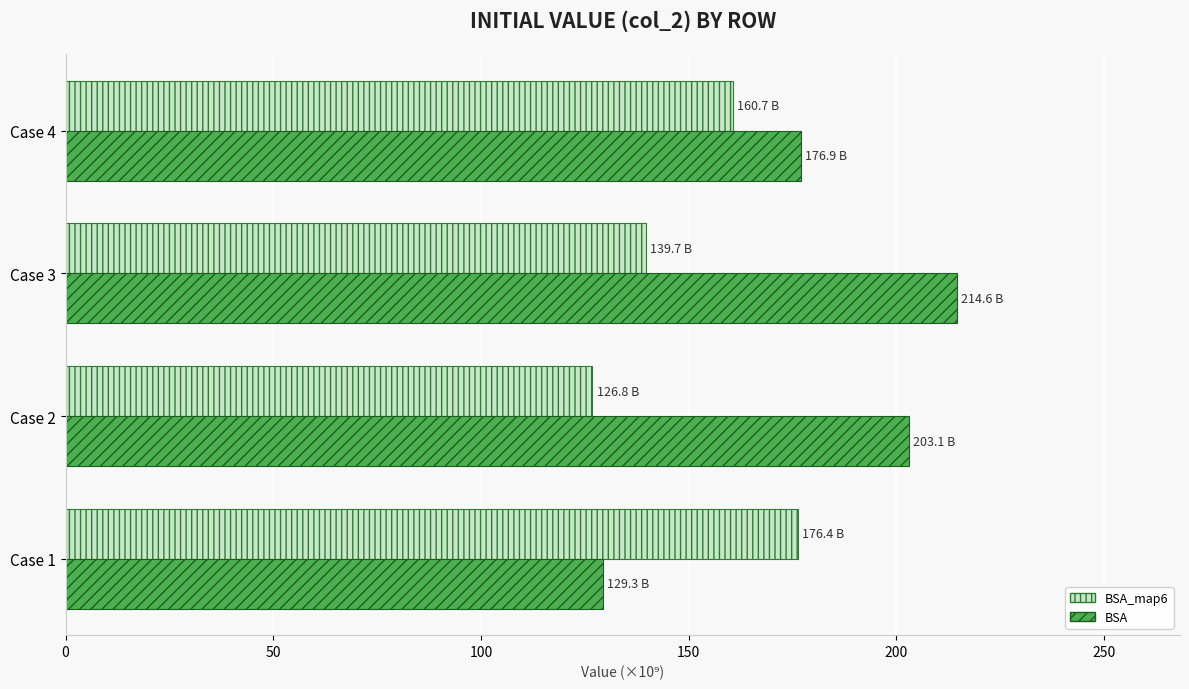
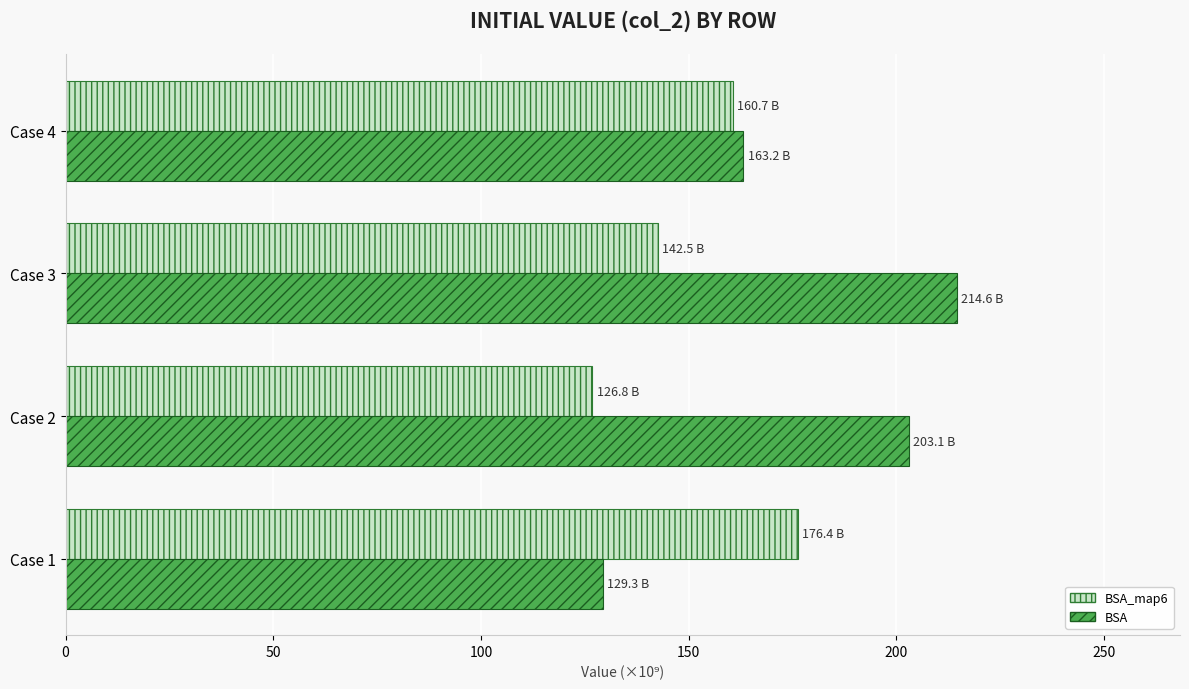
BSA, Case 4: 176.9 -> 163.2
BSA_map6, Case 3: 139.7 -> 142.5
